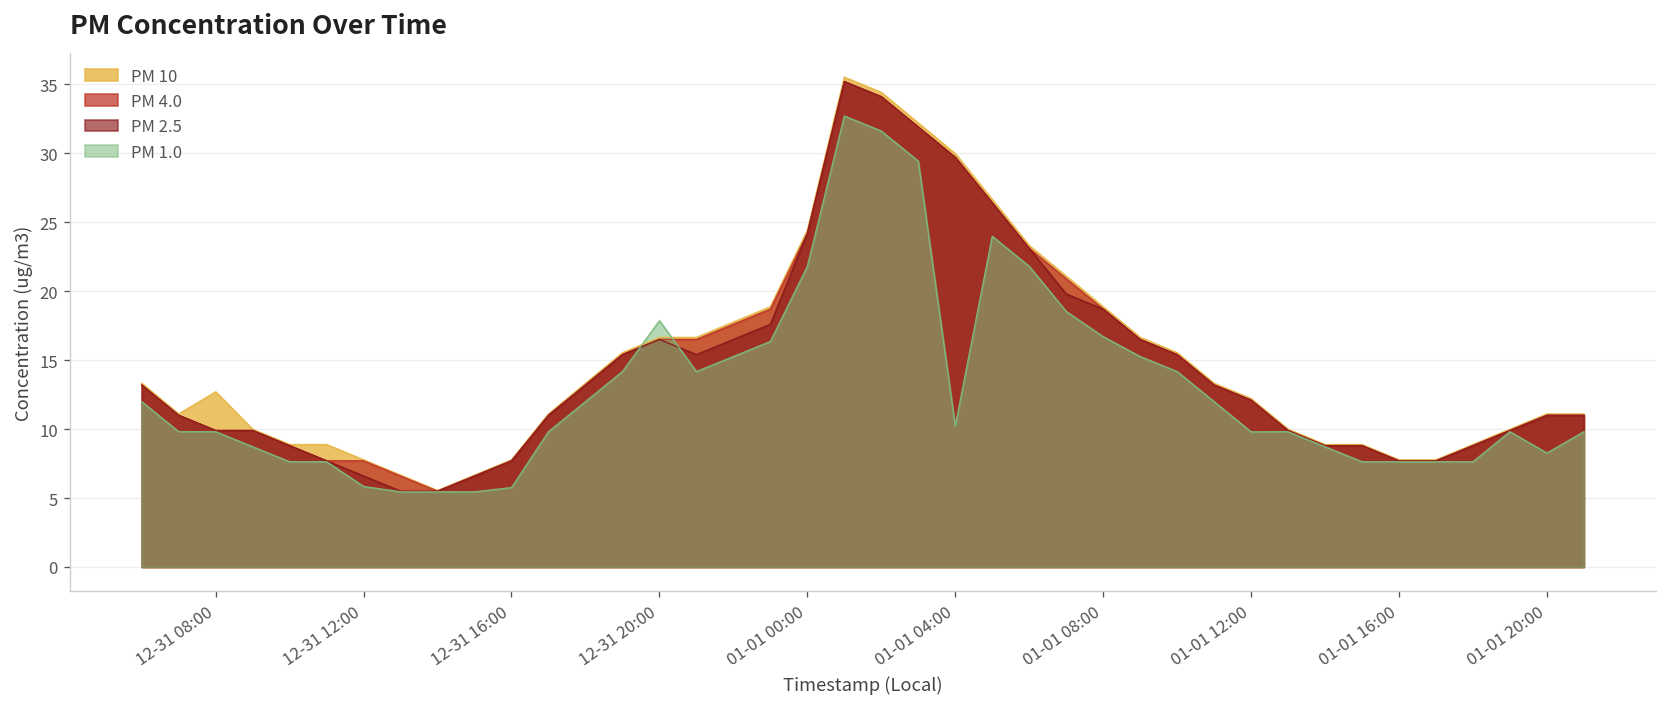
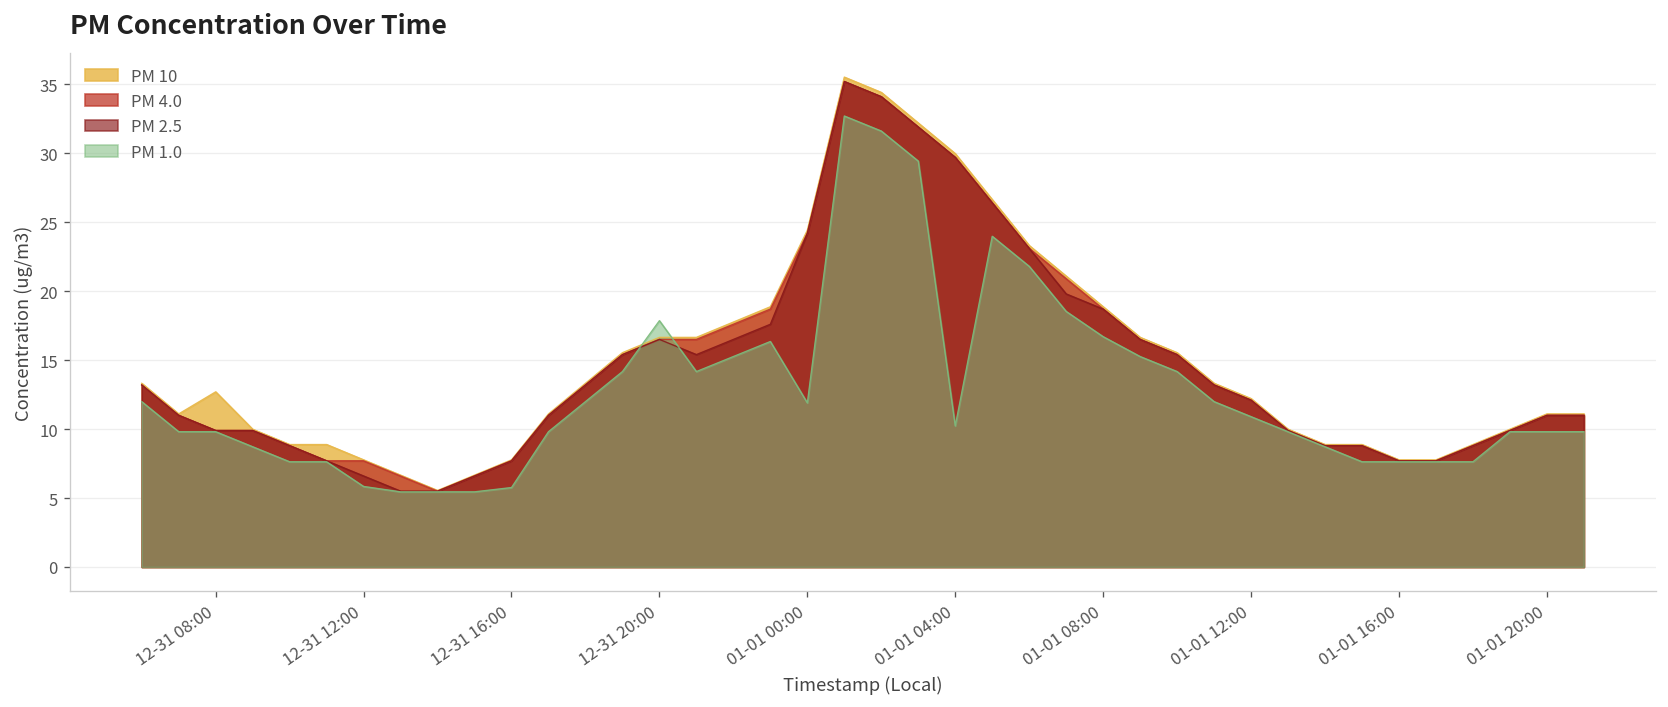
PM 1.0, 01-01 00:00: 21.8 -> 11.9
PM 1.0, 01-01 12:00: 9.8 -> 10.9
PM 1.0, 01-01 20:00: 8.3 -> 9.8
